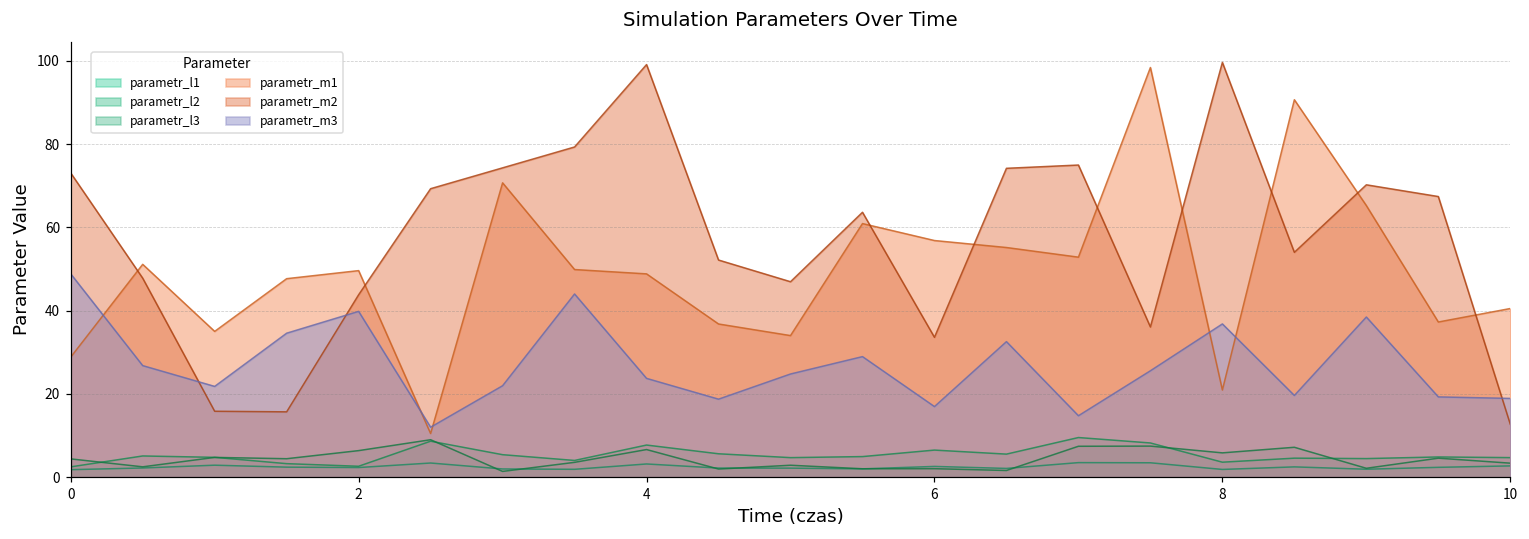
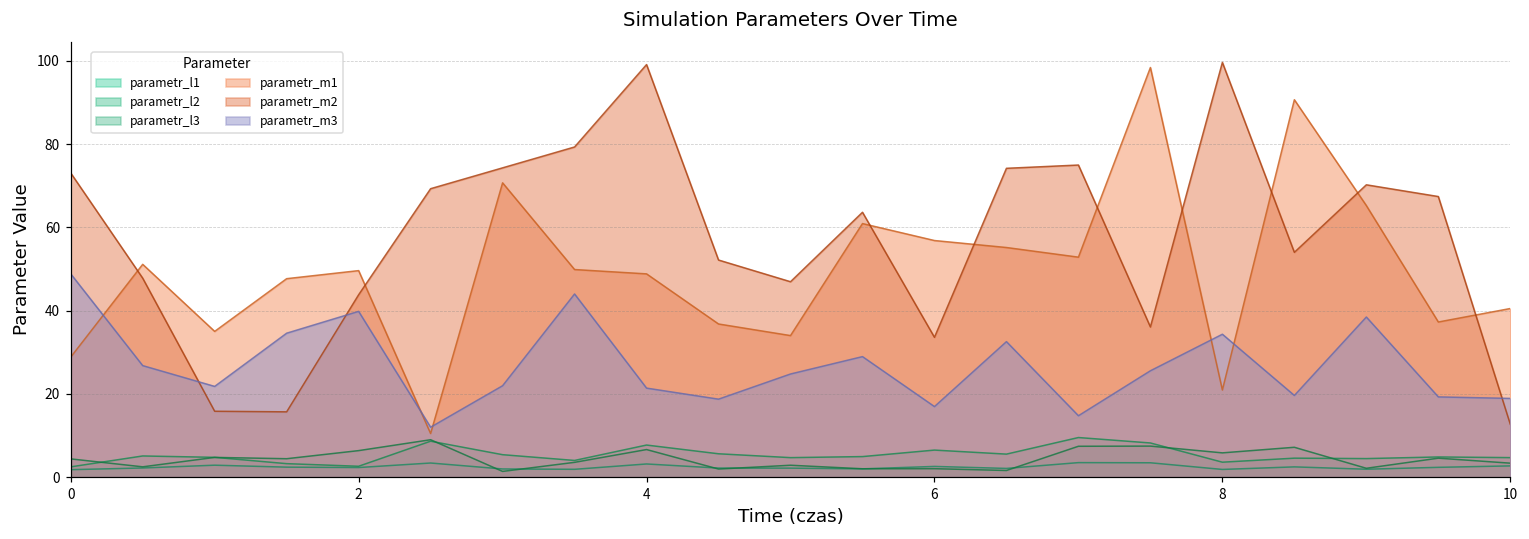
parametr_m3, 4: 24 -> 21
parametr_m3, 8: 37 -> 34
